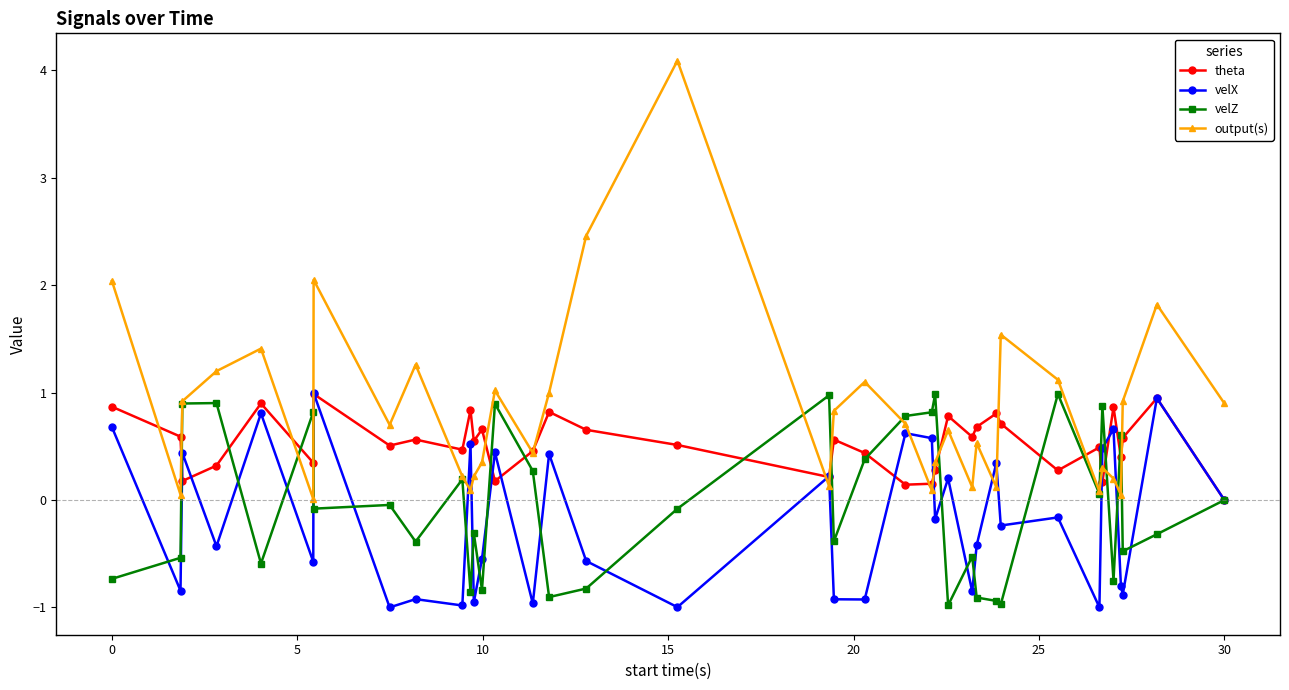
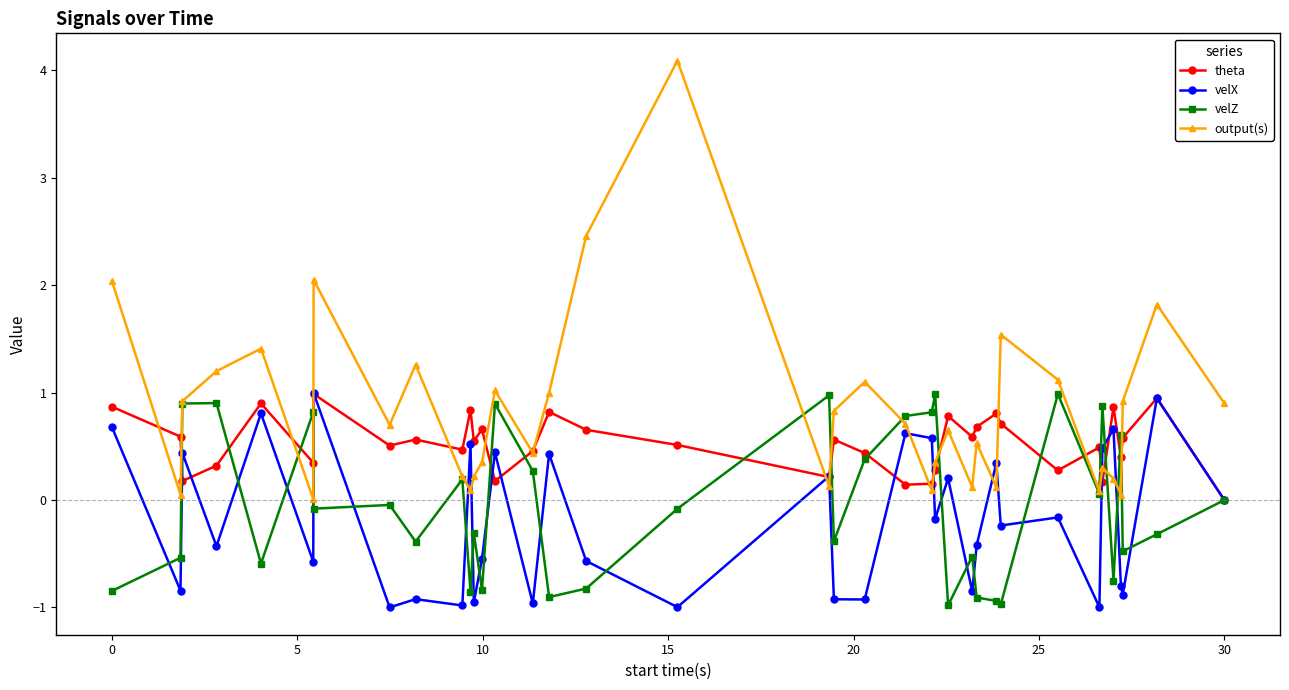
velZ, 0: -0.73 -> -0.85
